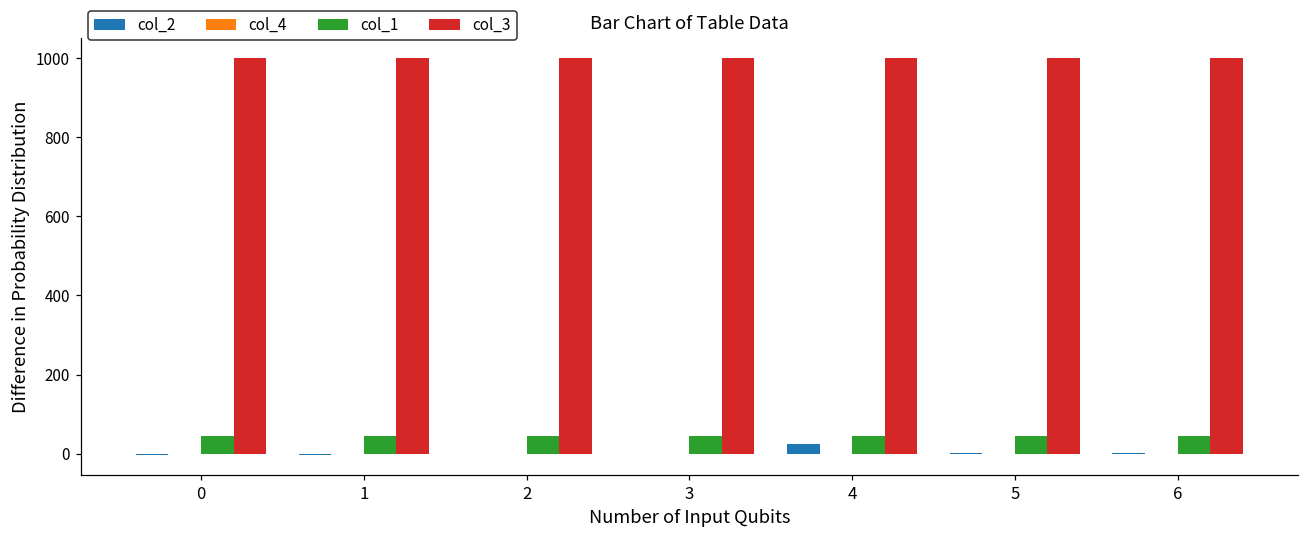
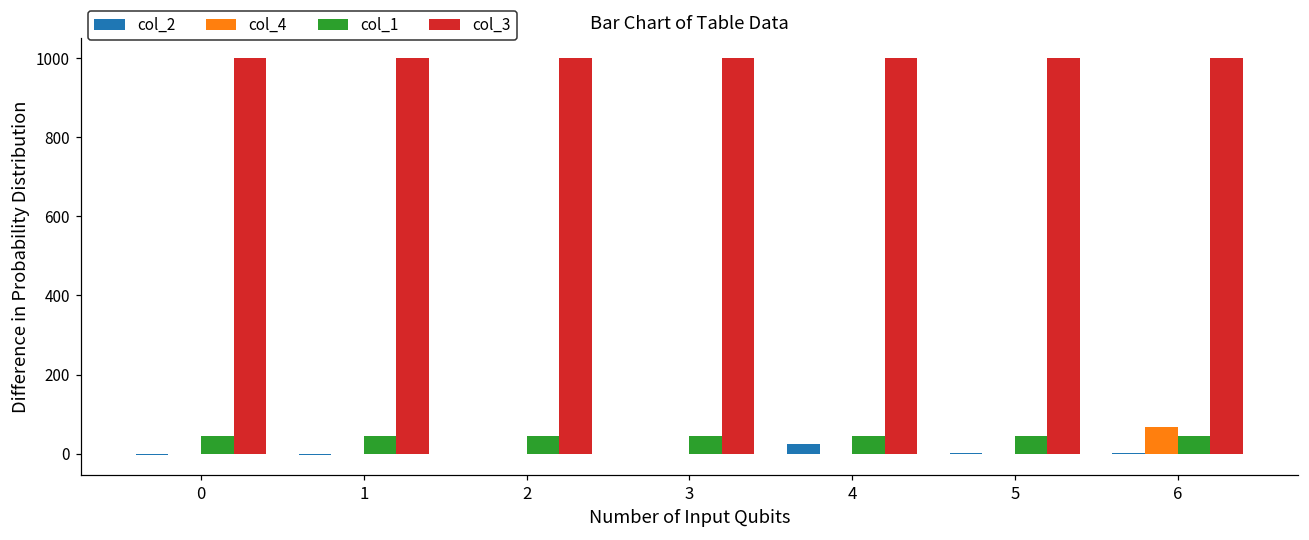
col_4, 6: 0 -> 70
